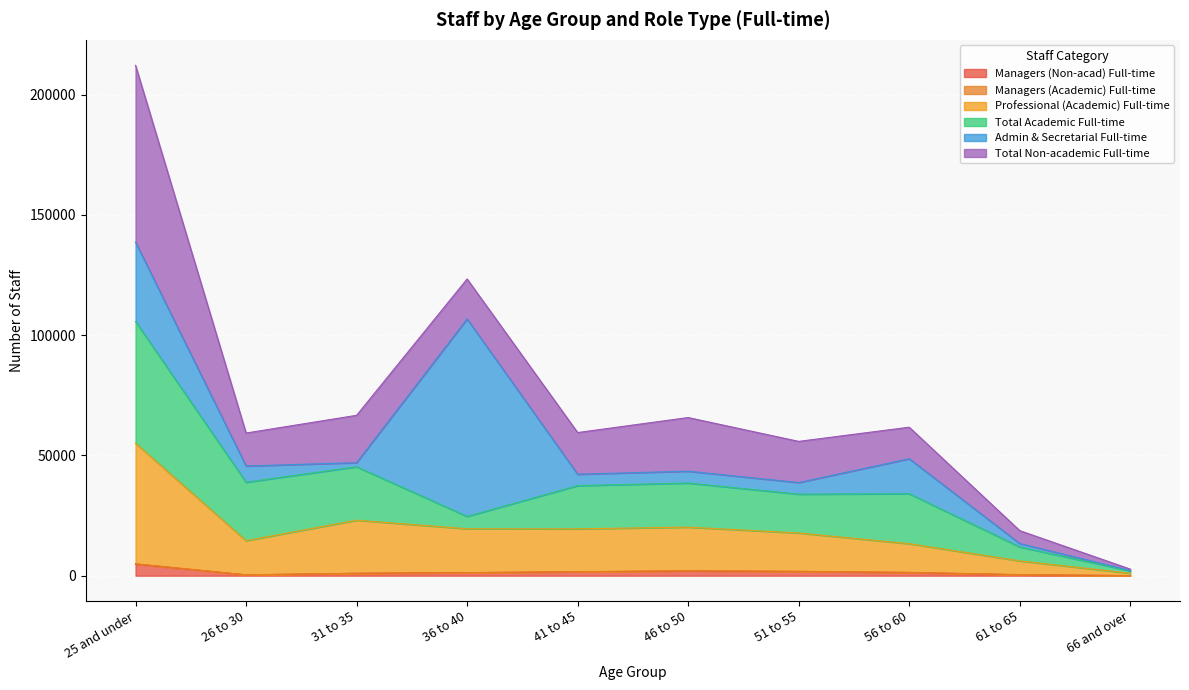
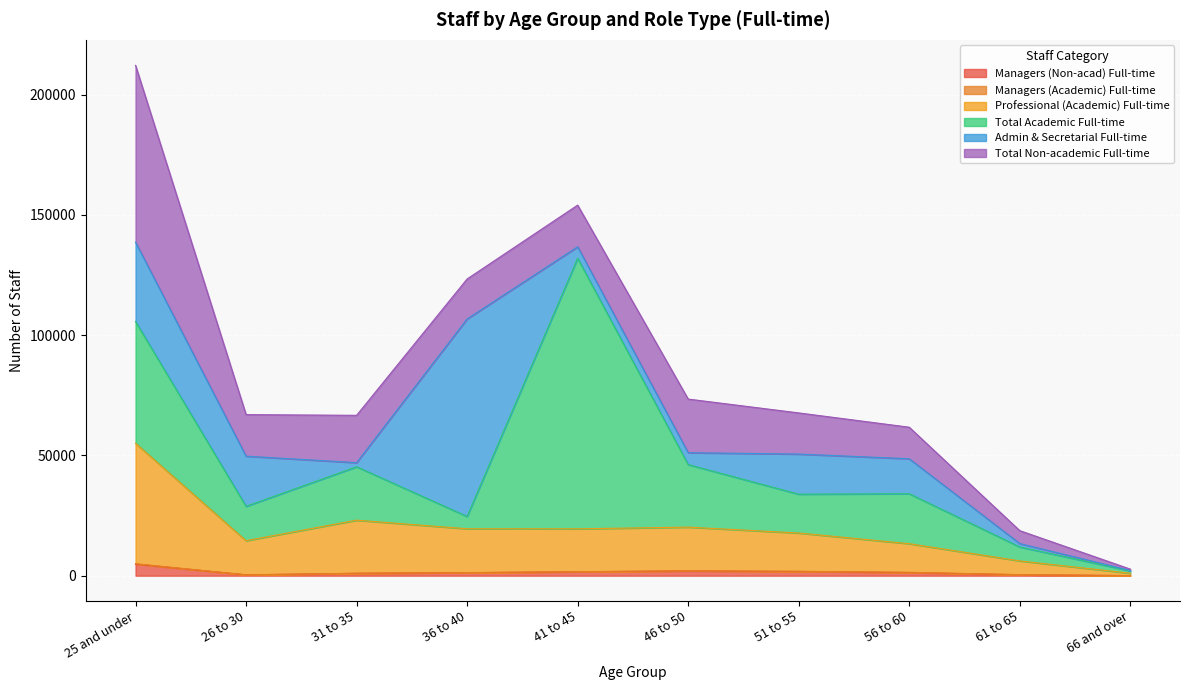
Total Academic Full-time, 26 to 30: 24000 -> 14000
Admin & Secretarial Full-time, 26 to 30: 7000 -> 21000
Total Non-academic Full-time, 26 to 30: 14000 -> 17000
Total Academic Full-time, 41 to 45: 18000 -> 113000
Total Academic Full-time, 46 to 50: 18000 -> 26000
Admin & Secretarial Full-time, 51 to 55: 5000 -> 17000
